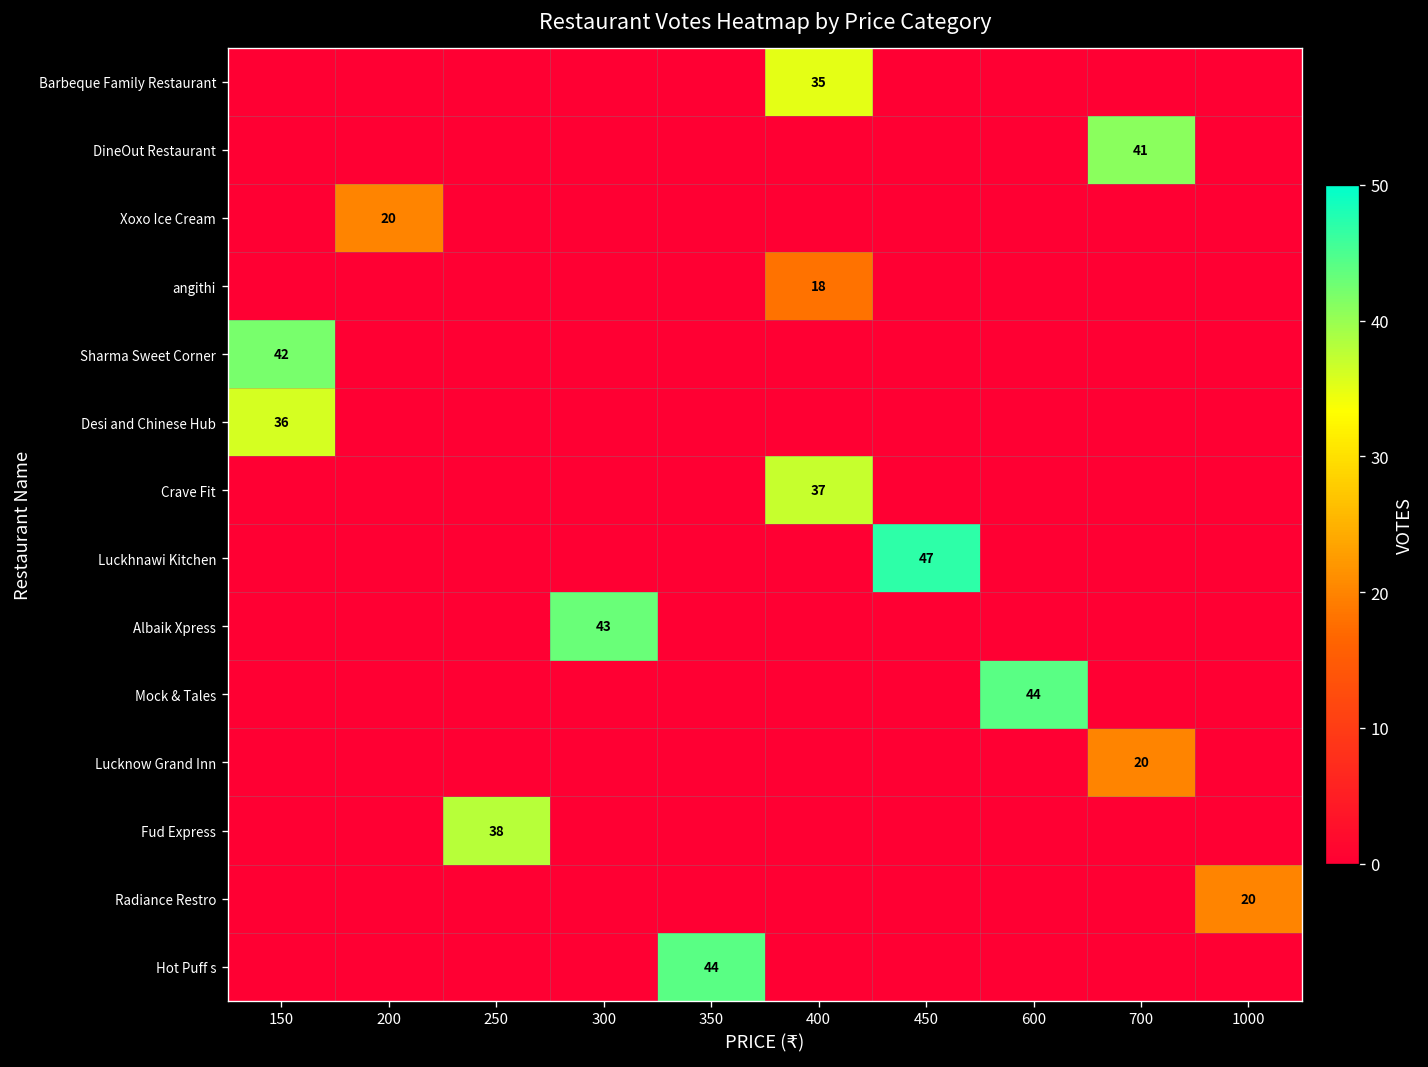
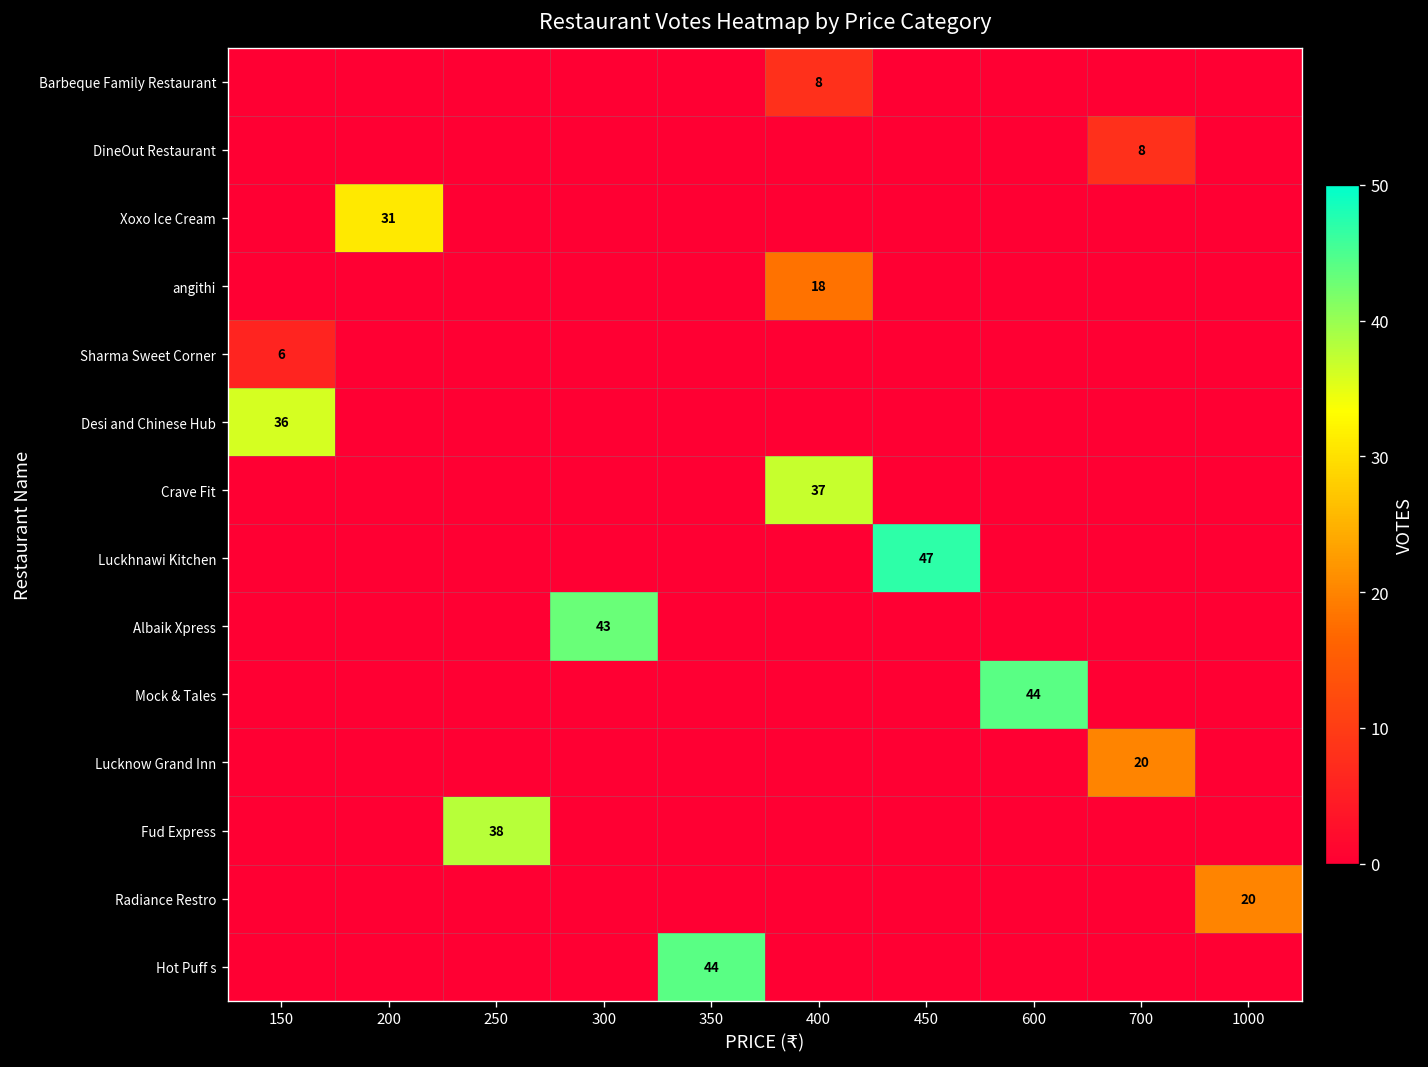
Barbeque Family Restaurant, 400: 35 -> 8
DineOut Restaurant, 700: 41 -> 8
Xoxo Ice Cream, 200: 20 -> 31
Sharma Sweet Corner, 150: 42 -> 6
